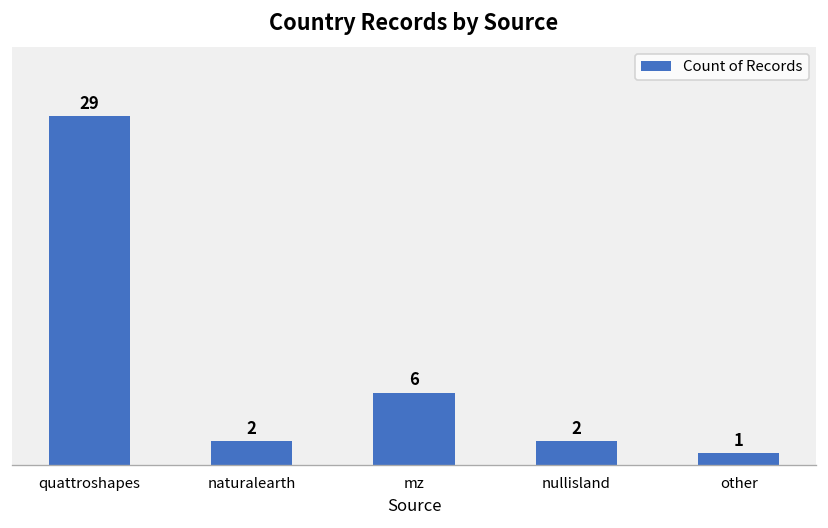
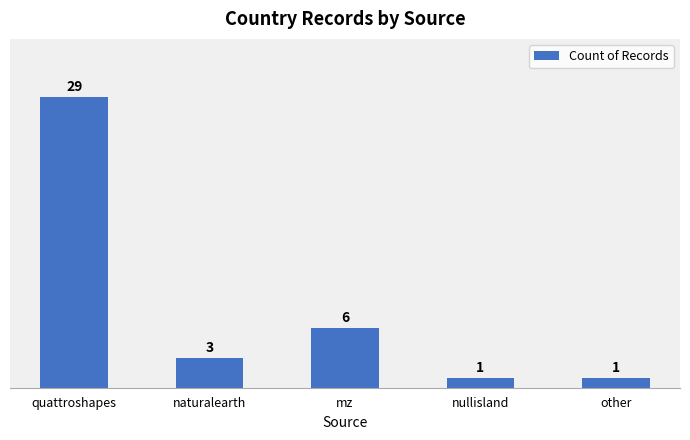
naturalearth: 2 -> 3
nullisland: 2 -> 1
